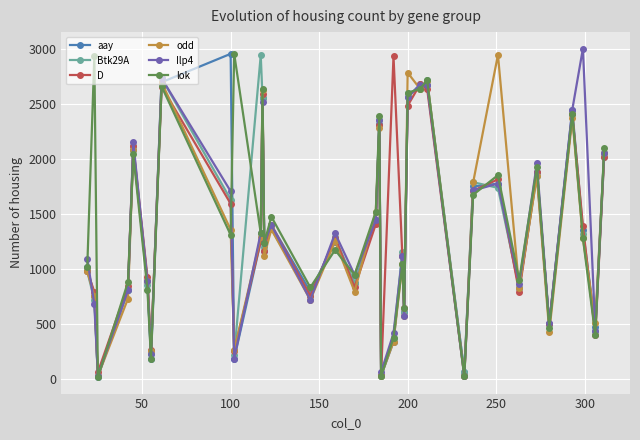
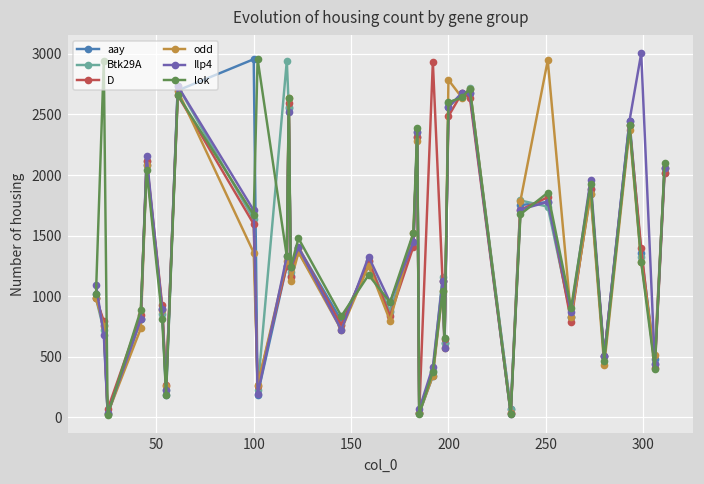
lok, 100: 1310 -> 1670
